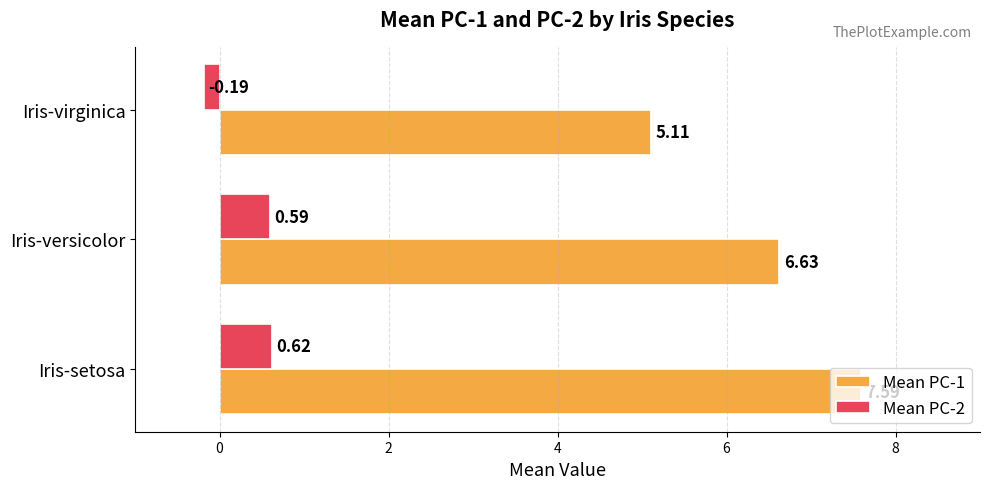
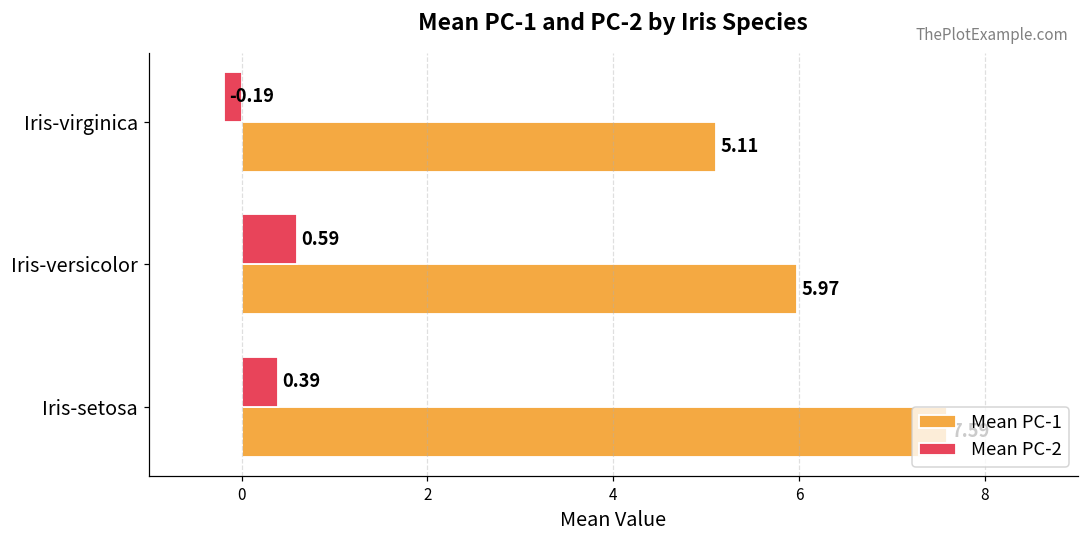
Mean PC-1, Iris-versicolor: 6.63 -> 5.97
Mean PC-2, Iris-setosa: 0.62 -> 0.39
